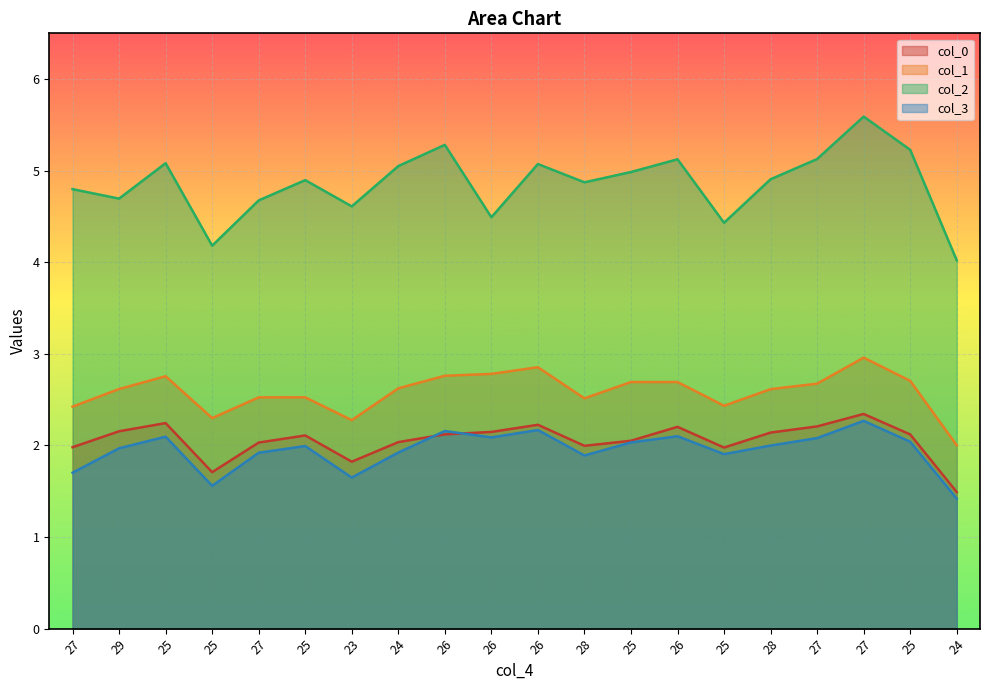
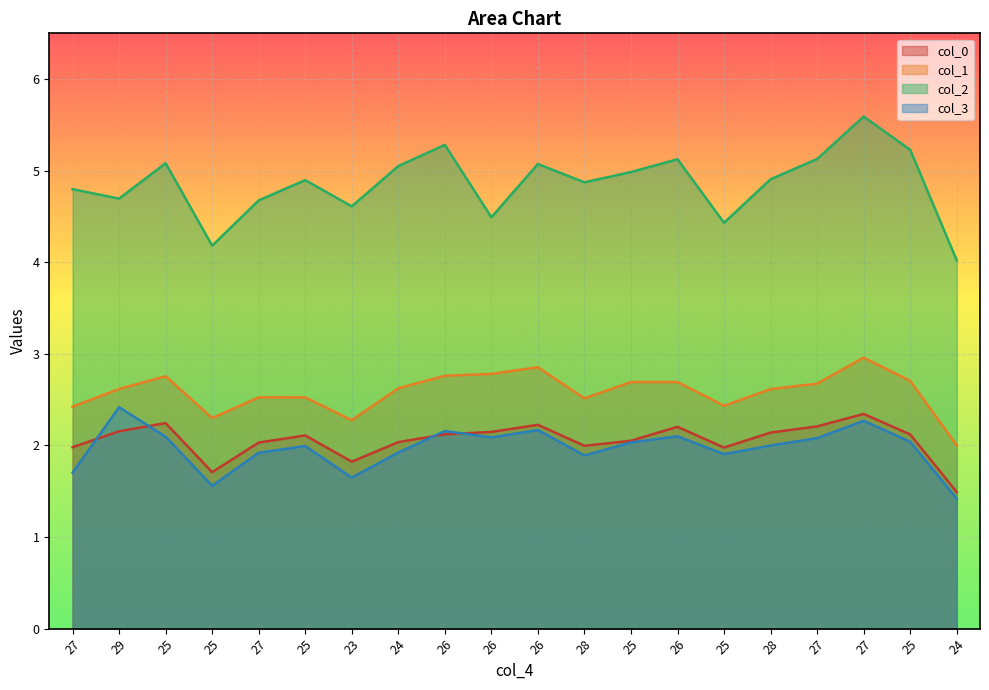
col_3, 29: 2.0 -> 2.4
